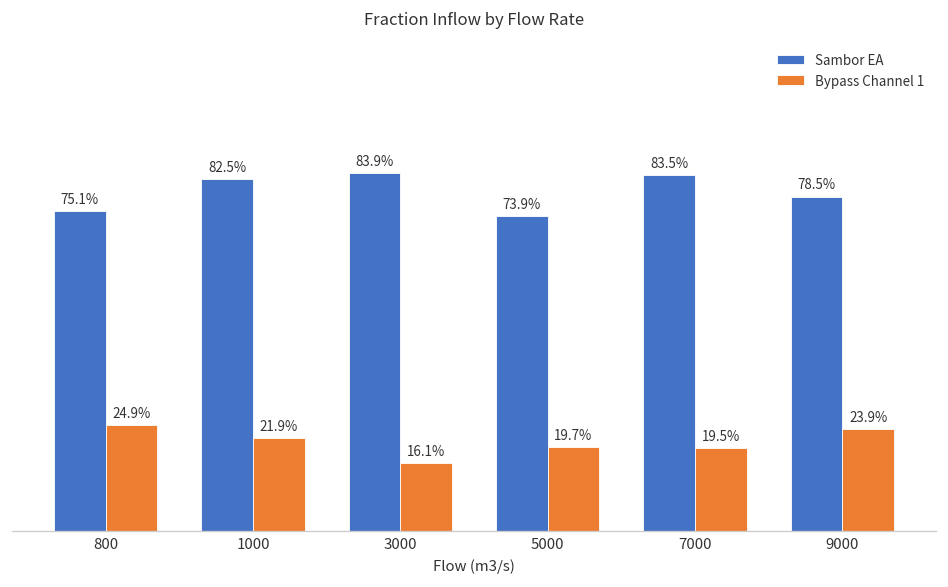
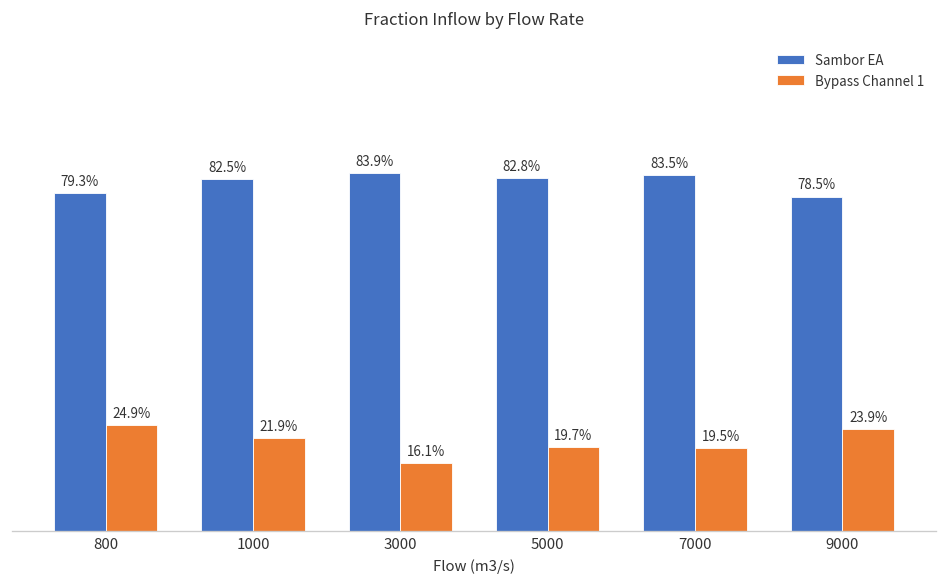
Sambor EA, 800: 75.1% -> 79.3%
Sambor EA, 5000: 73.9% -> 82.8%
